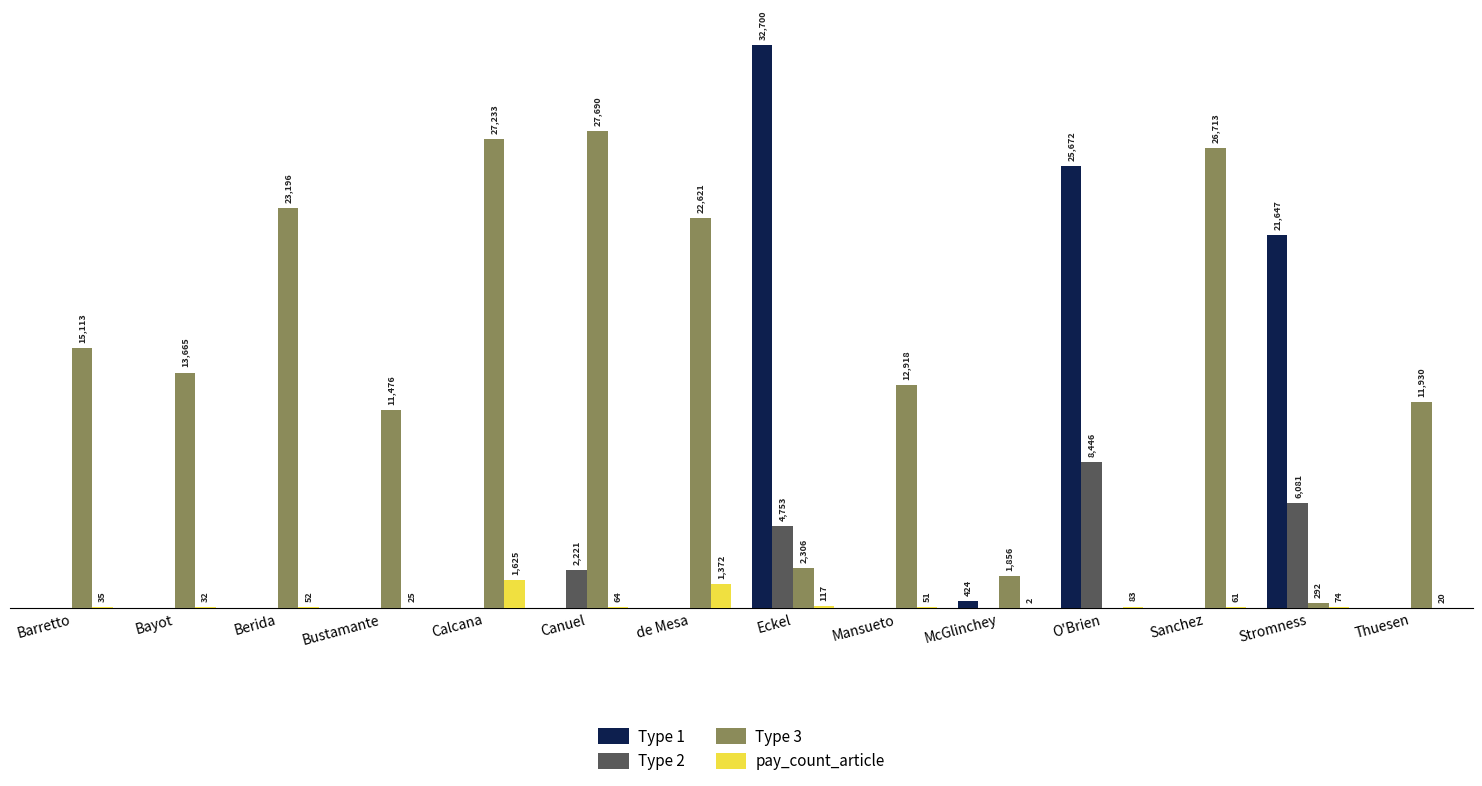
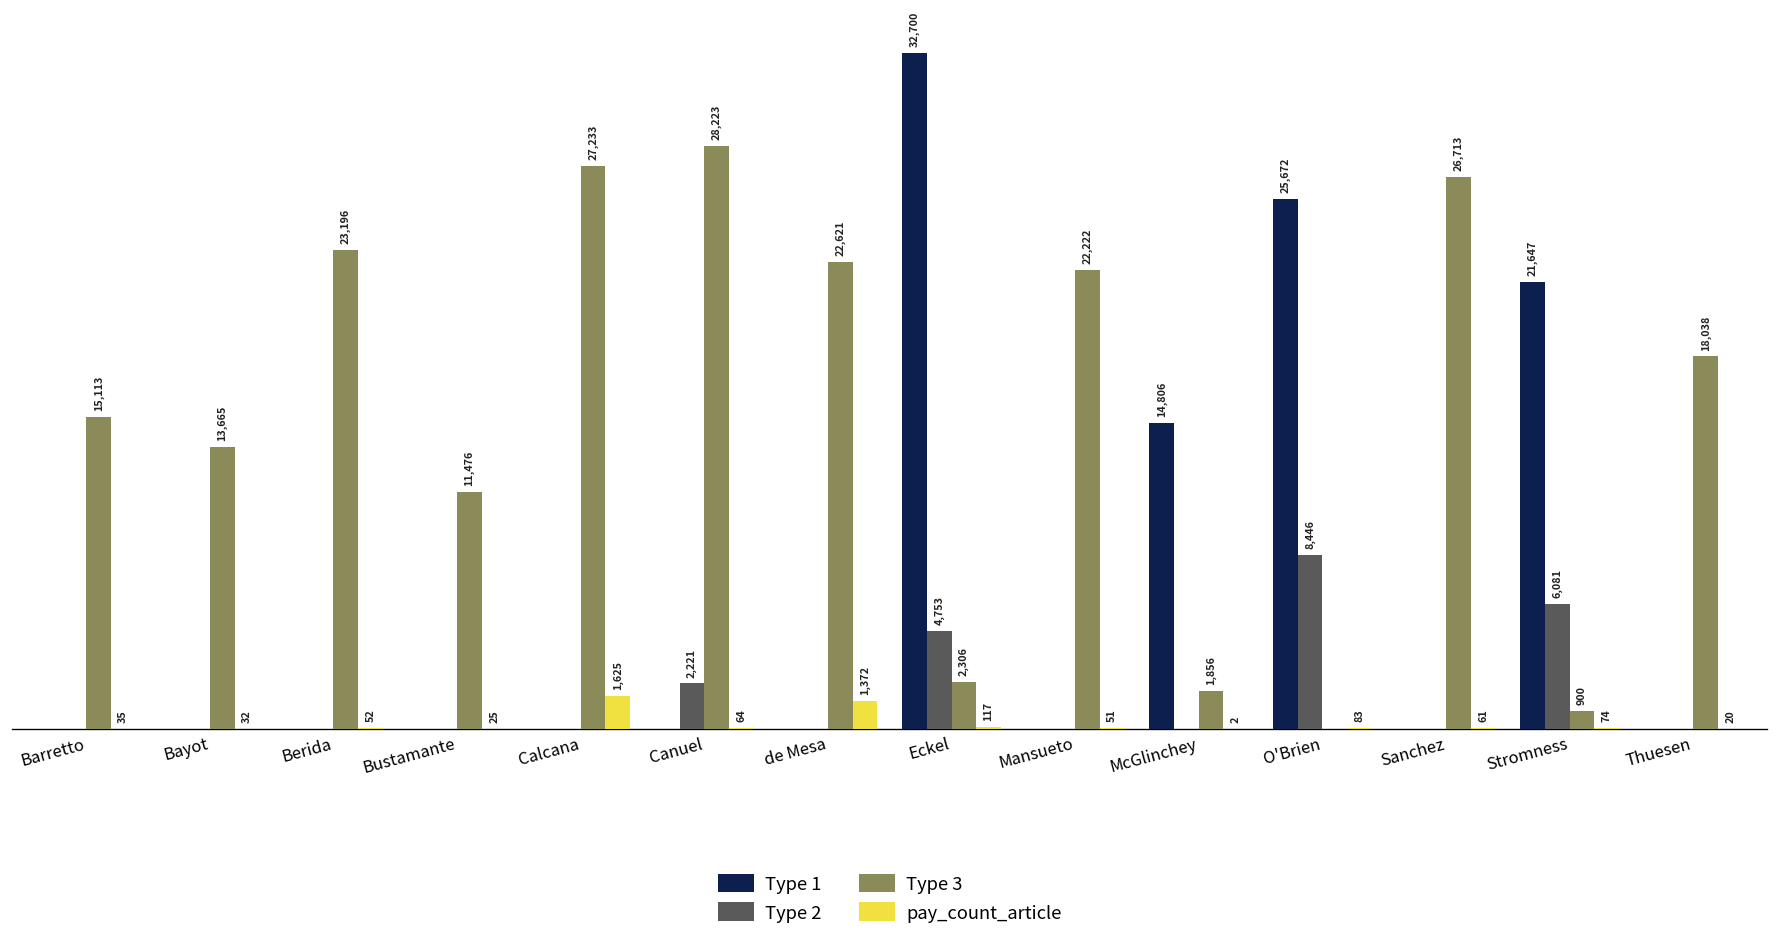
Type 3, Canuel: 27,690 -> 28,223
Type 3, Mansueto: 12,918 -> 22,222
Type 1, McGlinchey: 424 -> 14,806
Type 3, Stromness: 292 -> 900
Type 3, Thuesen: 11,930 -> 18,038
